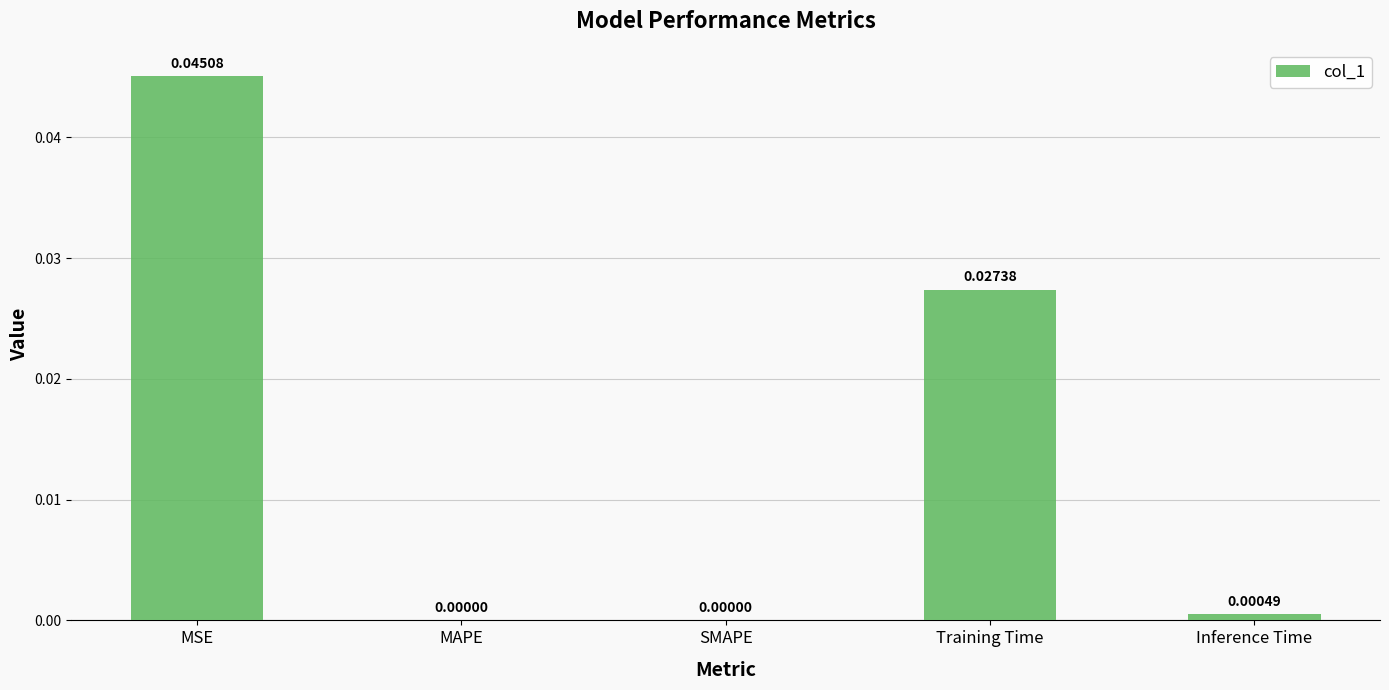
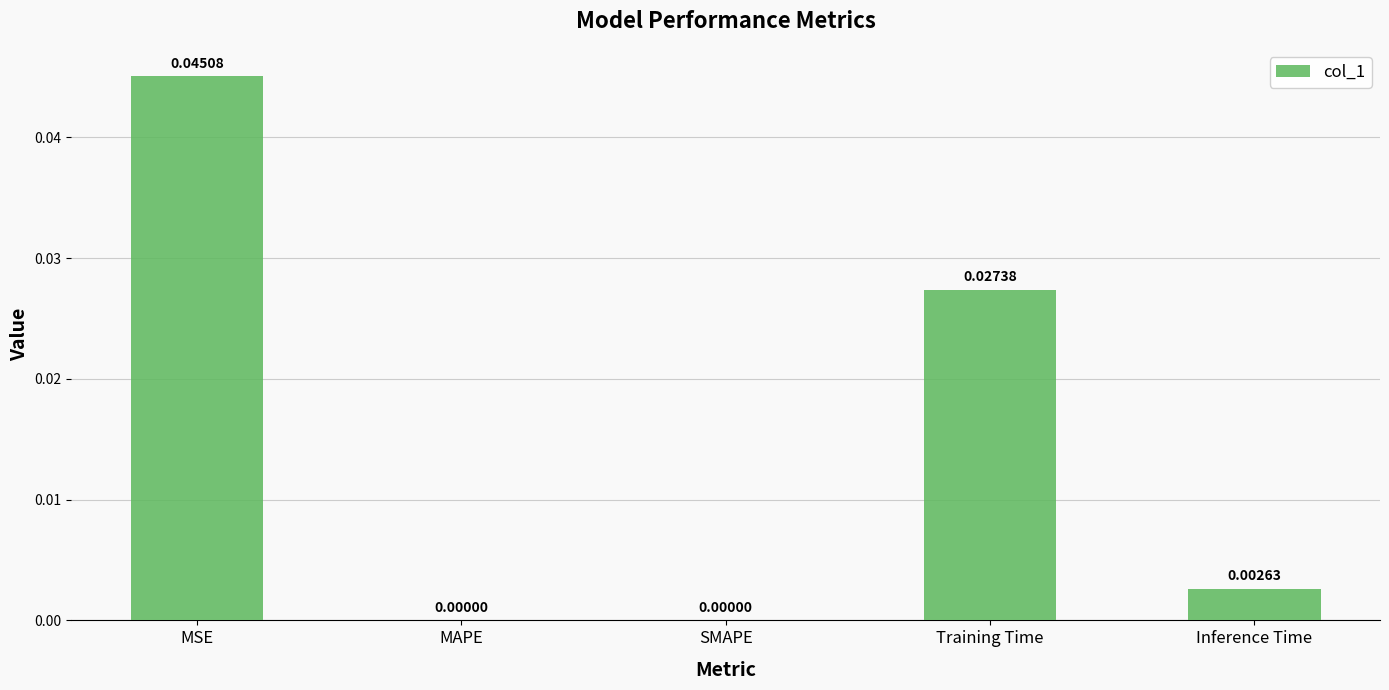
Inference Time: 0.00049 -> 0.00263
